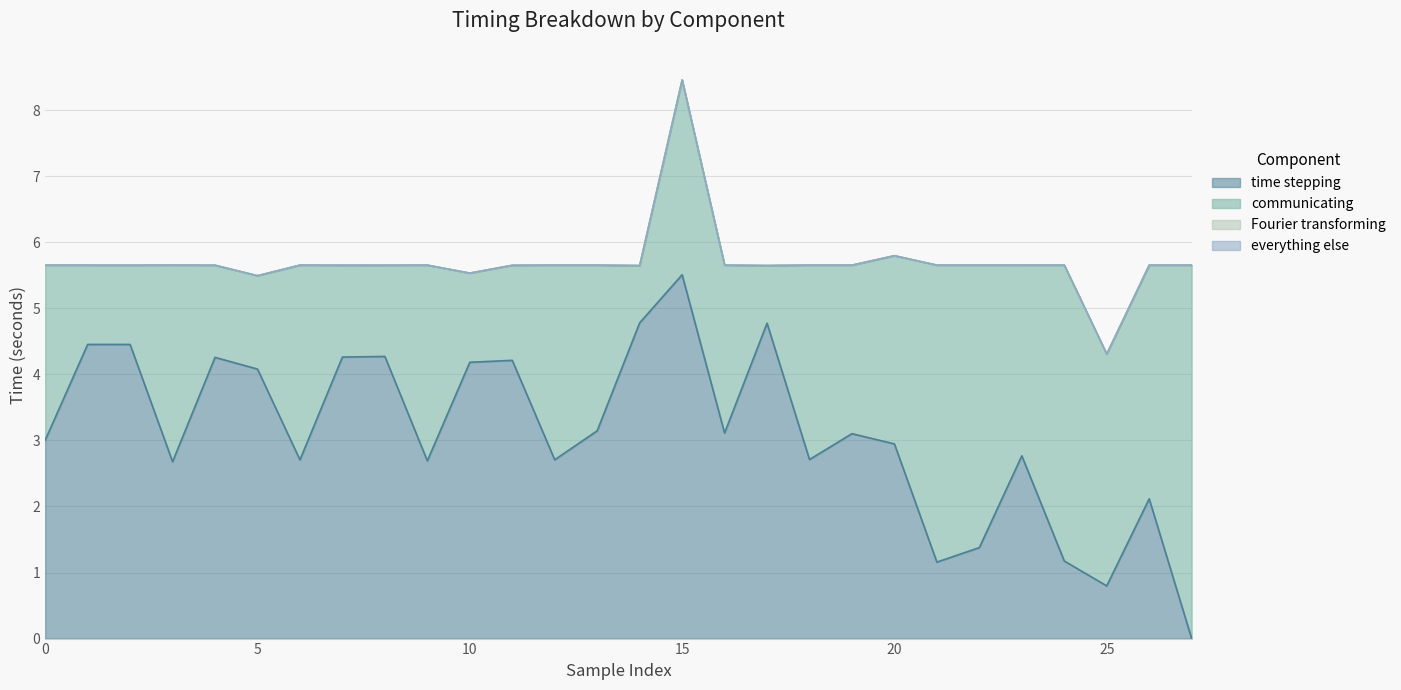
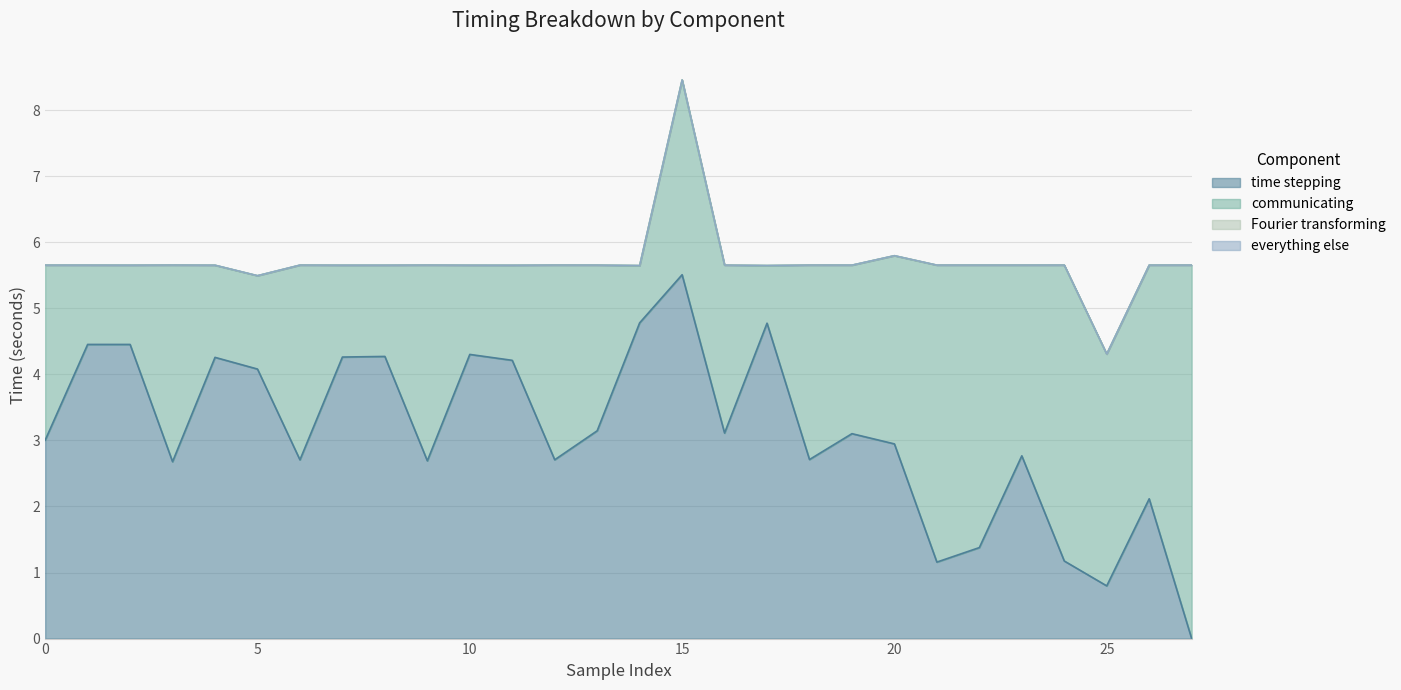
time stepping, 10: 4.2 -> 4.3
